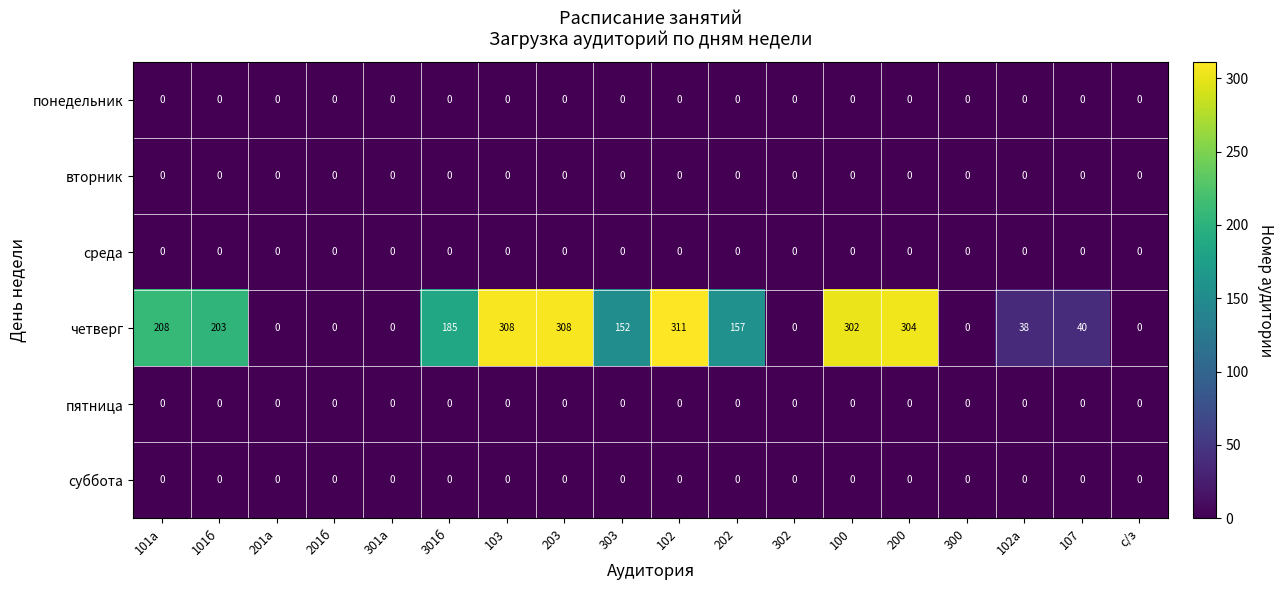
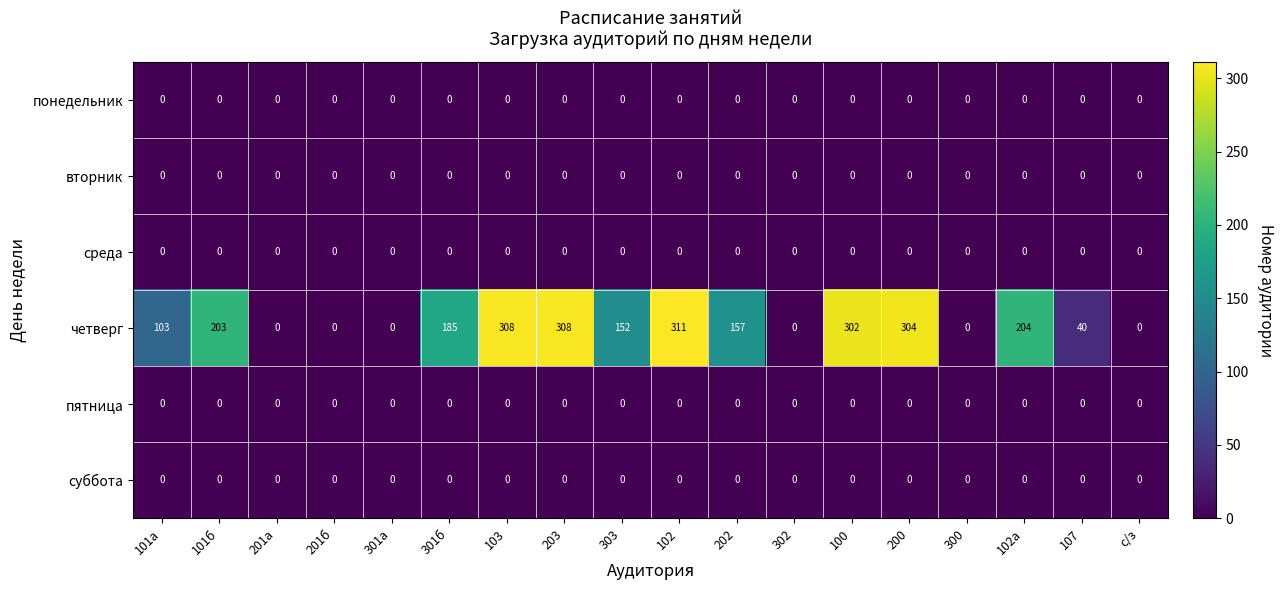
четверг, 101а: 208 -> 103
четверг, 102а: 38 -> 204
